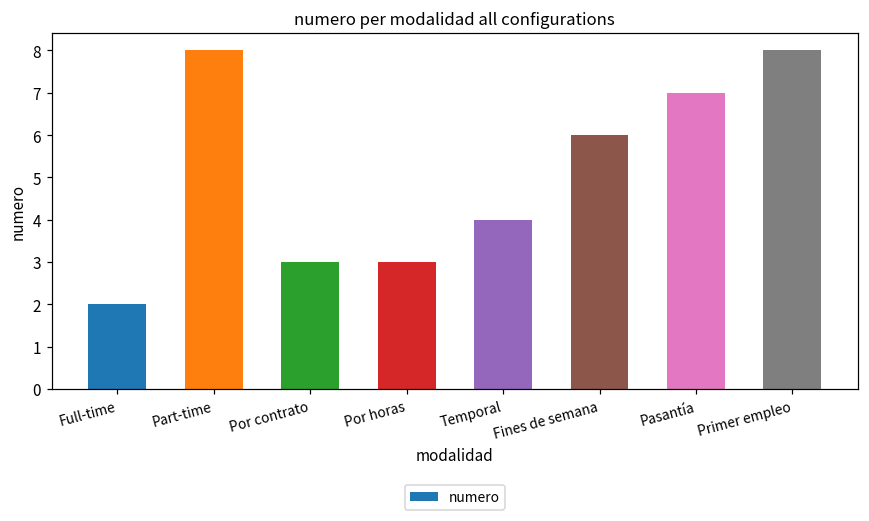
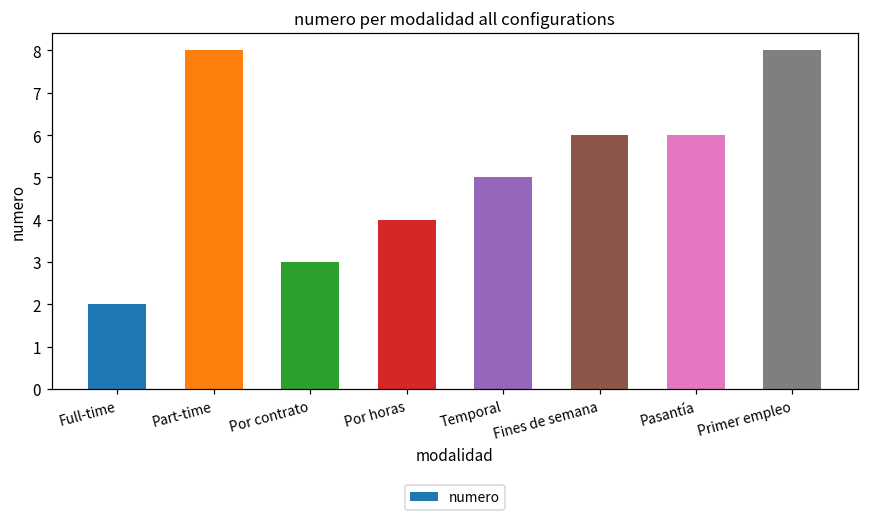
Por horas: 3 -> 4
Temporal: 4 -> 5
Pasantía: 7 -> 6
